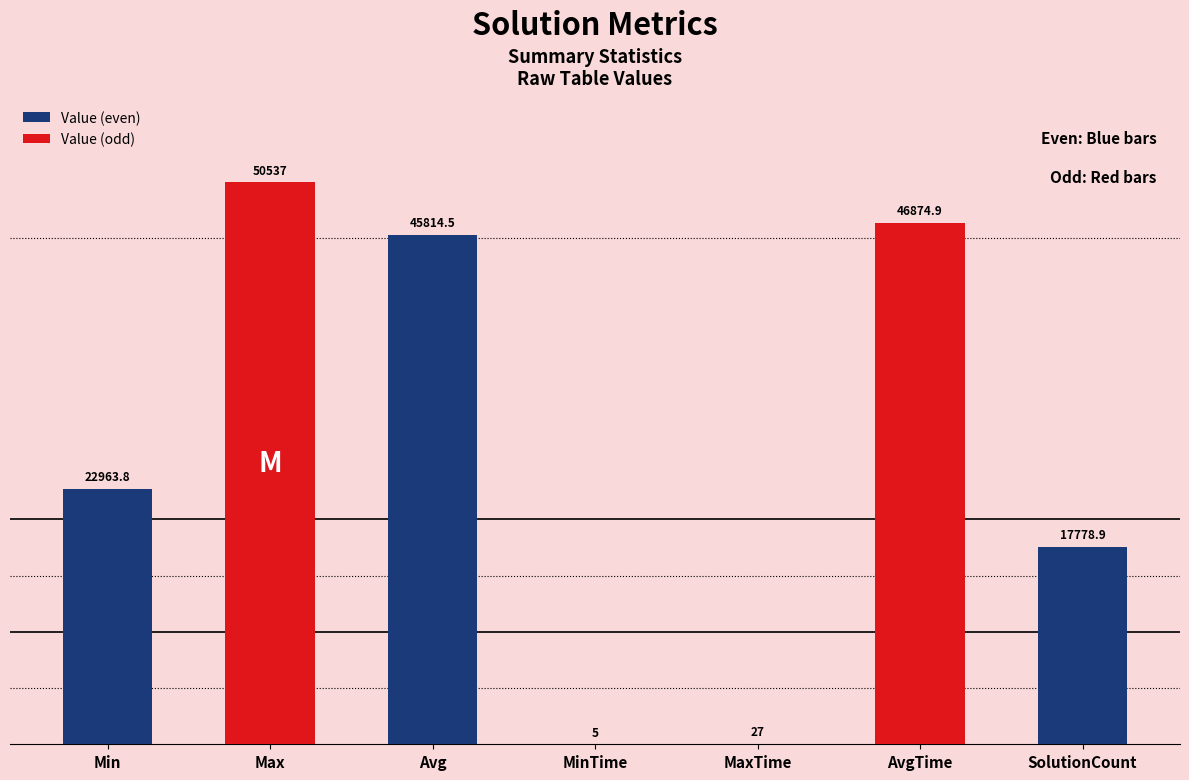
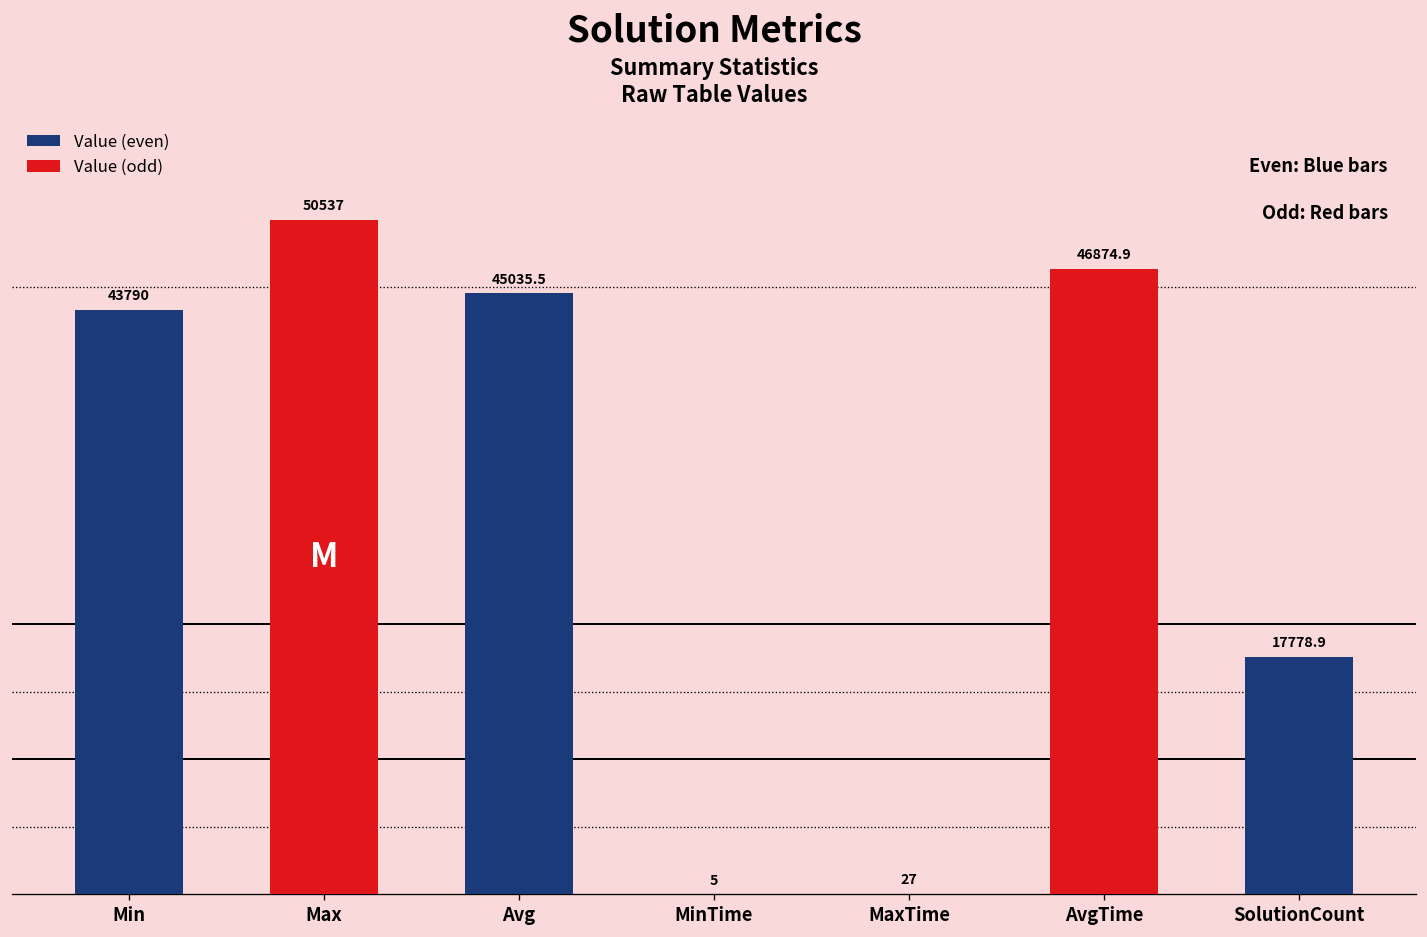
Value (even), Min: 22963.8 -> 43790
Value (even), Avg: 45814.5 -> 45035.5
